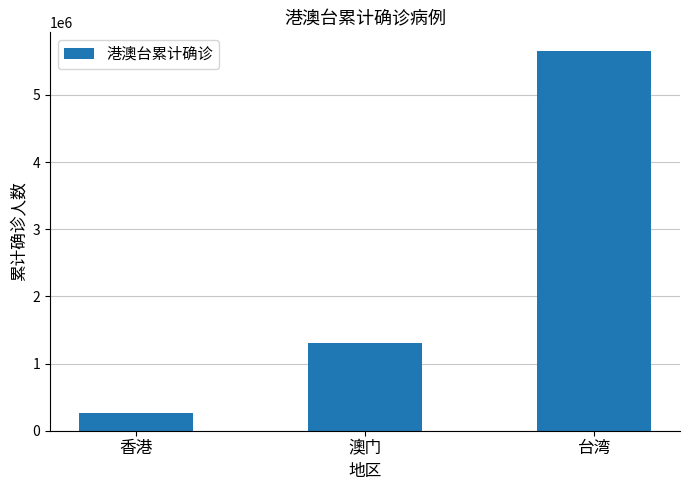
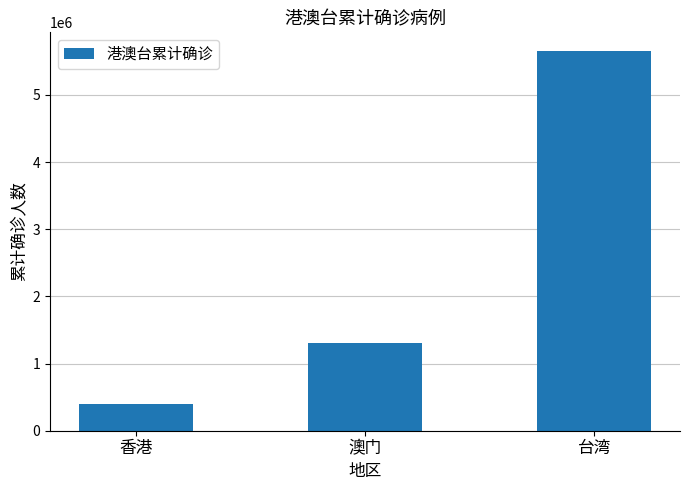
香港: 300000 -> 400000
